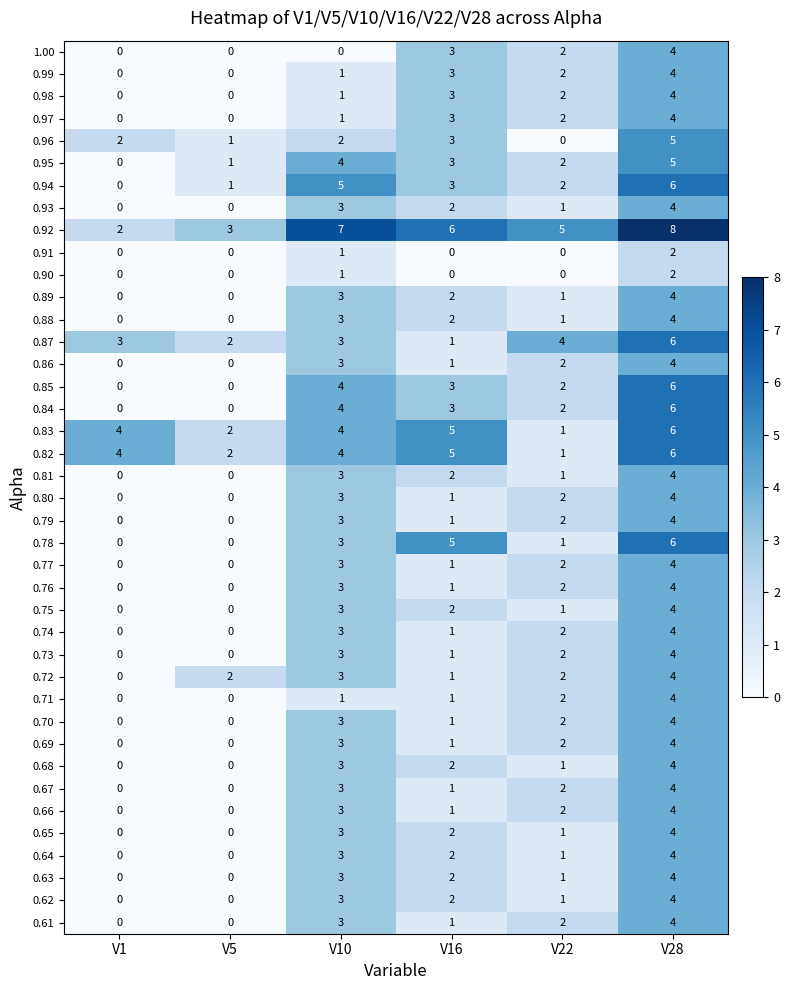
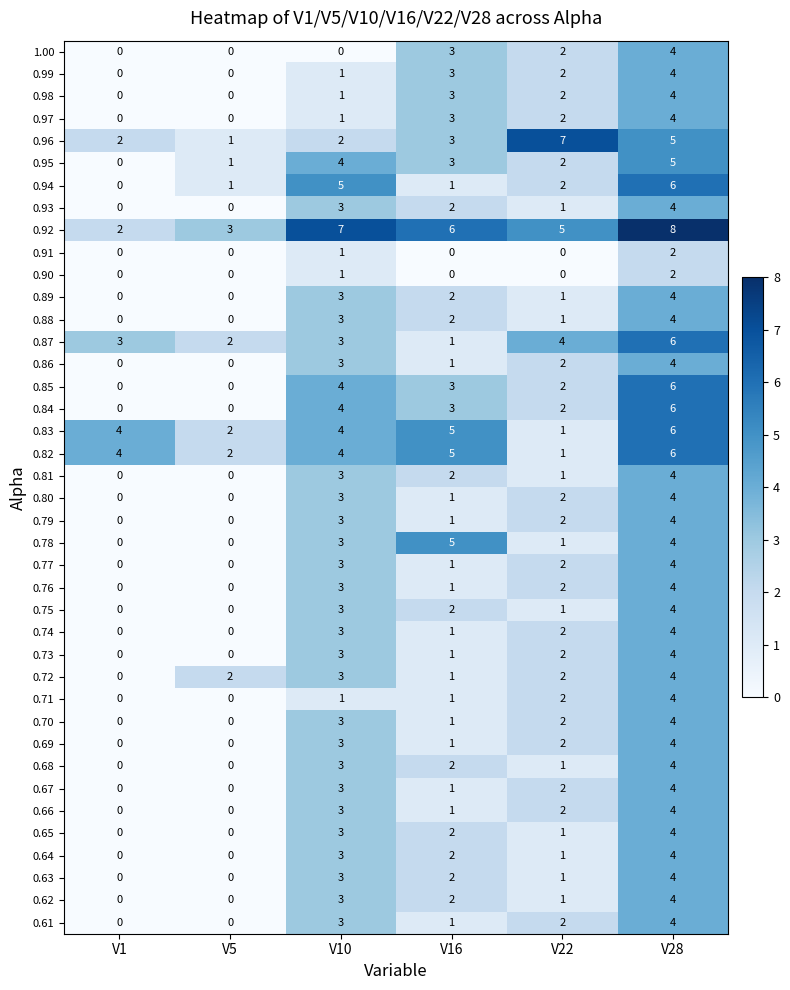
0.96, V22: 0 -> 7
0.94, V16: 3 -> 1
0.78, V28: 6 -> 4
